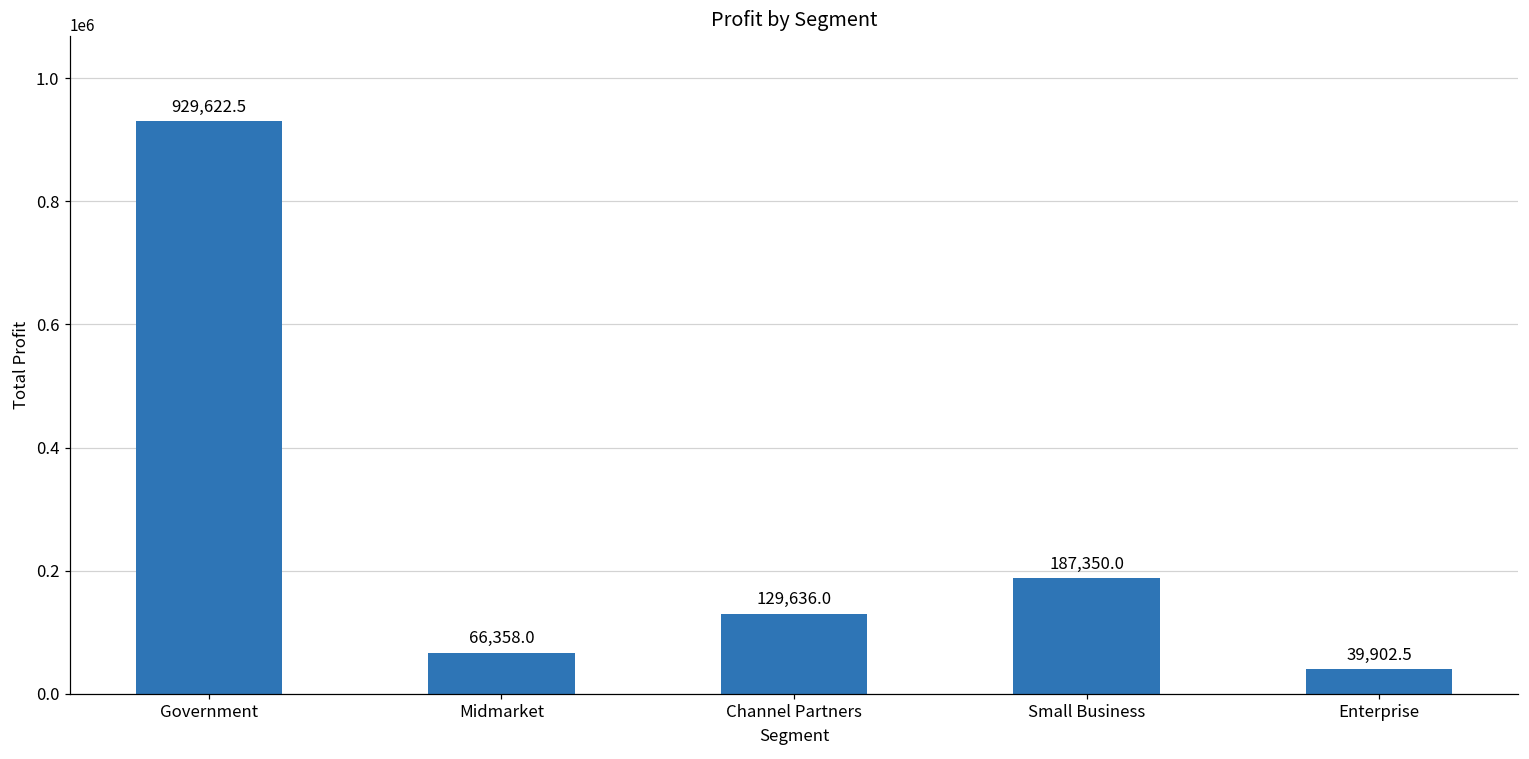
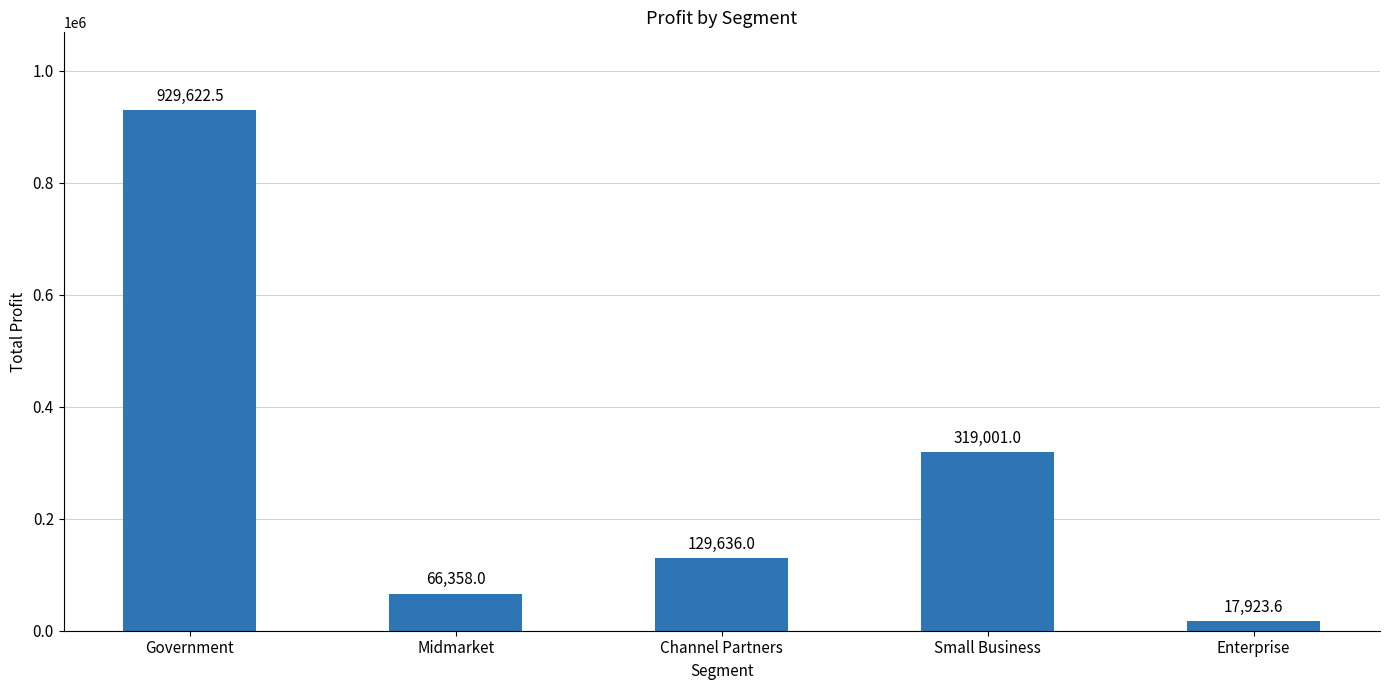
Small Business: 187,350.0 -> 319,001.0
Enterprise: 39,902.5 -> 17,923.6
